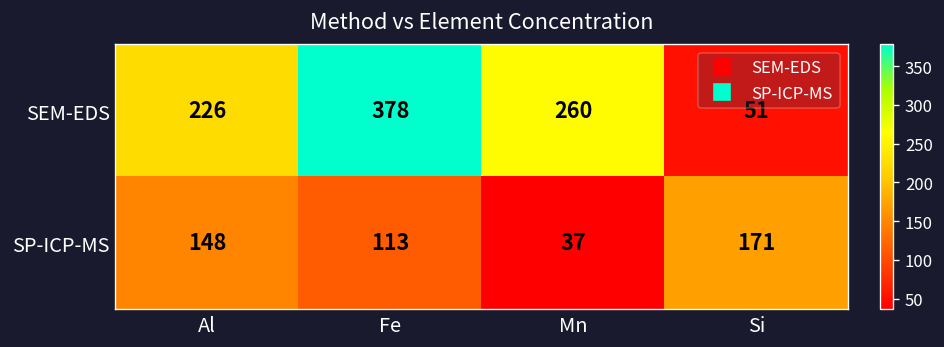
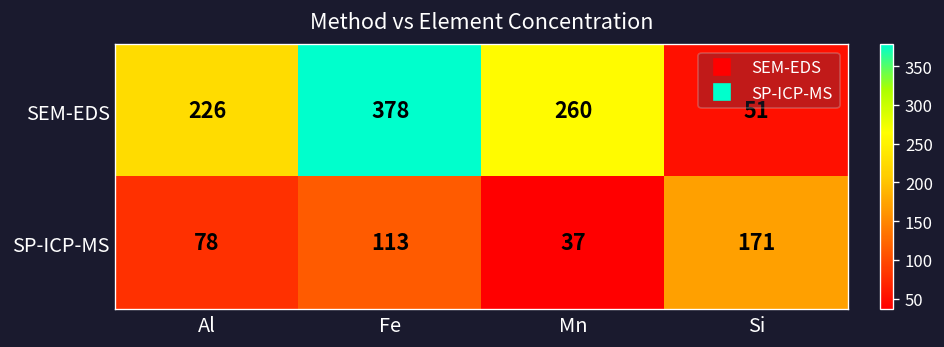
SP-ICP-MS, Al: 148 -> 78
